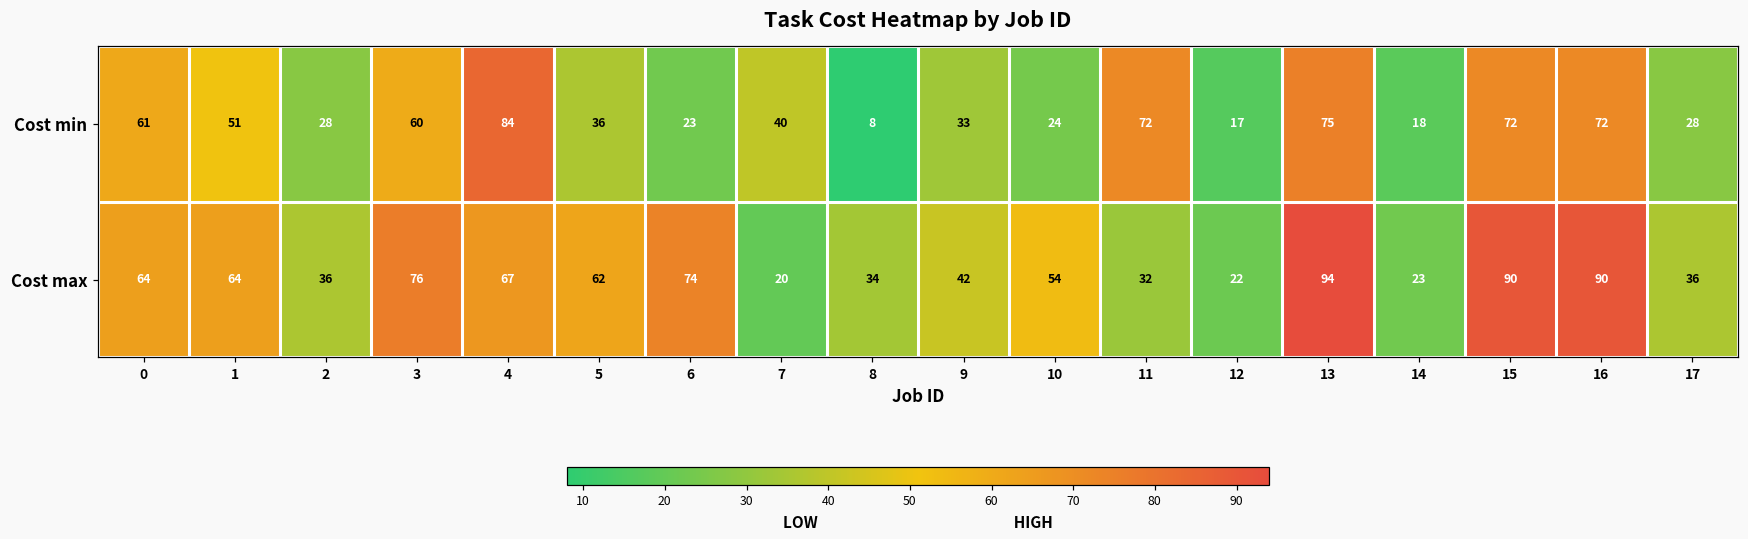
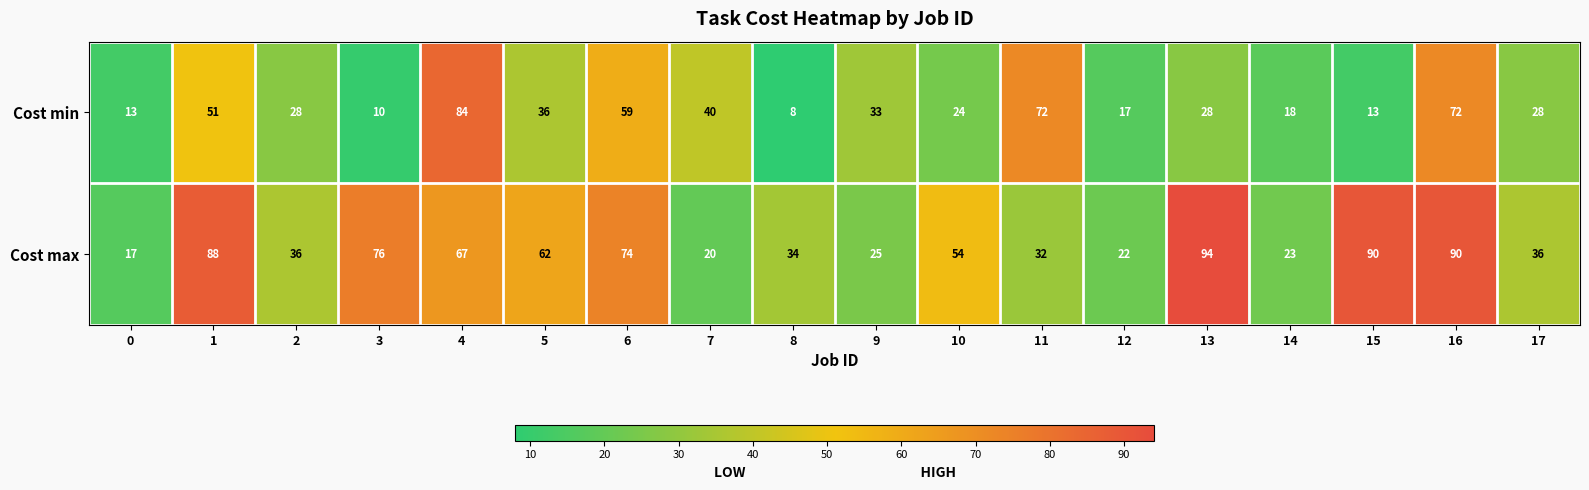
Cost min, 0: 61 -> 13
Cost min, 3: 60 -> 10
Cost min, 6: 23 -> 59
Cost min, 13: 75 -> 28
Cost min, 15: 72 -> 13
Cost max, 0: 64 -> 17
Cost max, 1: 64 -> 88
Cost max, 9: 42 -> 25
